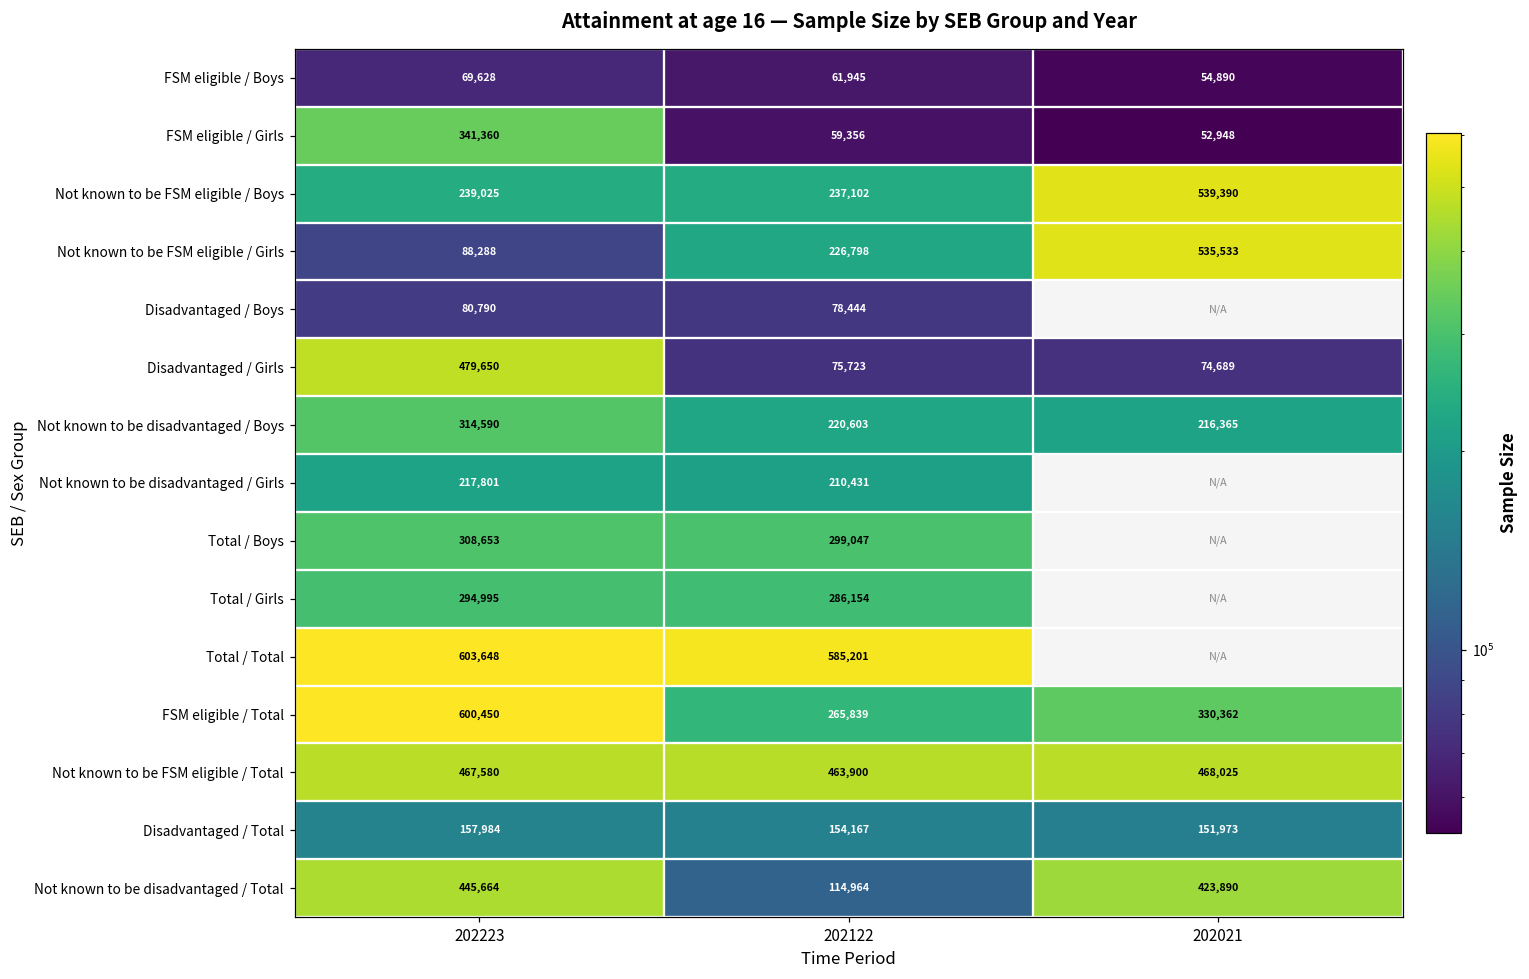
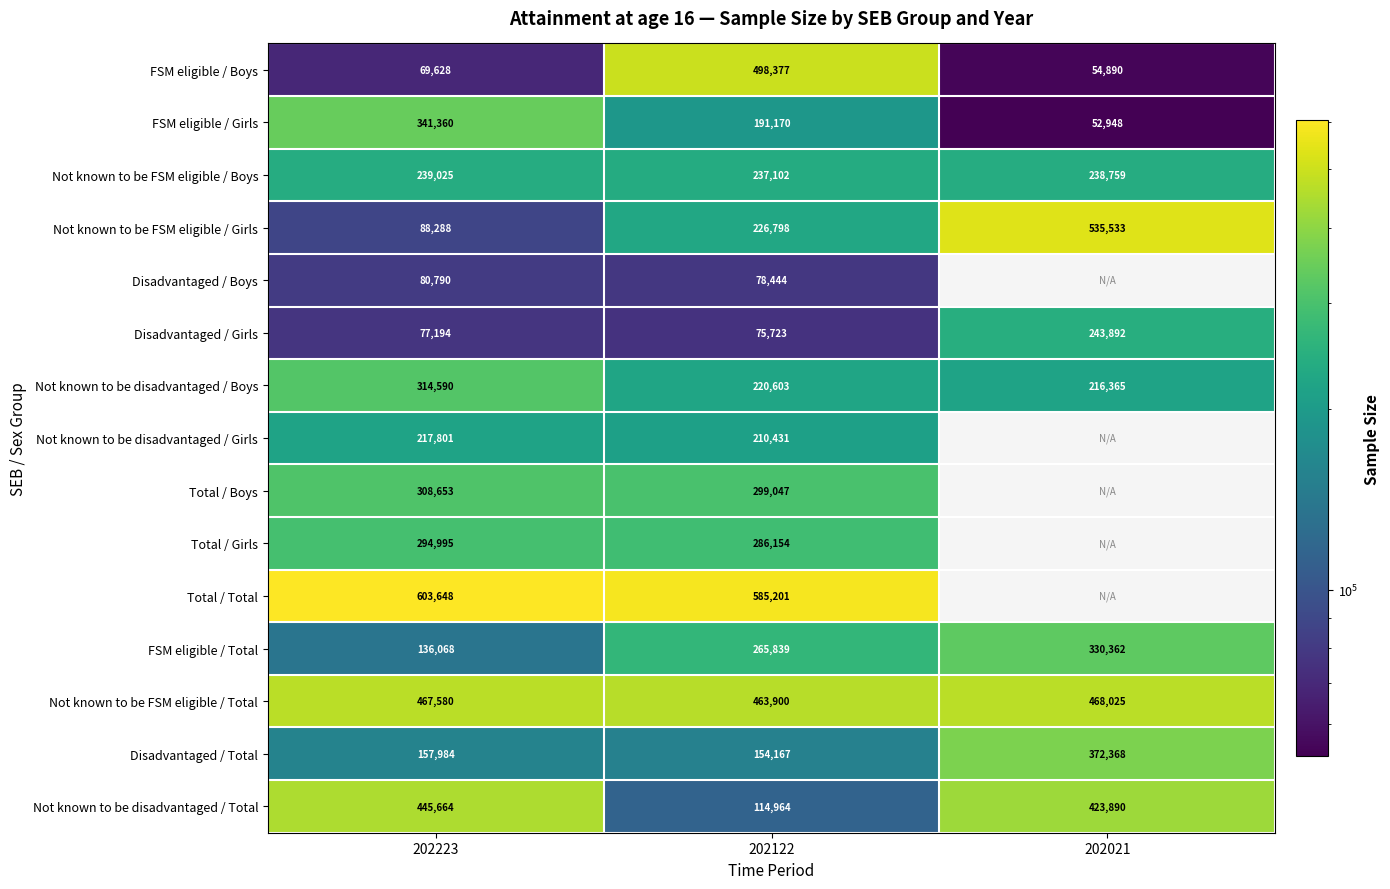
FSM eligible / Boys, 202122: 61,945 -> 498,377
FSM eligible / Girls, 202122: 59,356 -> 191,170
Not known to be FSM eligible / Boys, 202021: 539,390 -> 238,759
Disadvantaged / Girls, 202223: 479,650 -> 77,194
Disadvantaged / Girls, 202021: 74,689 -> 243,892
FSM eligible / Total, 202223: 600,450 -> 136,068
Disadvantaged / Total, 202021: 151,973 -> 372,368
